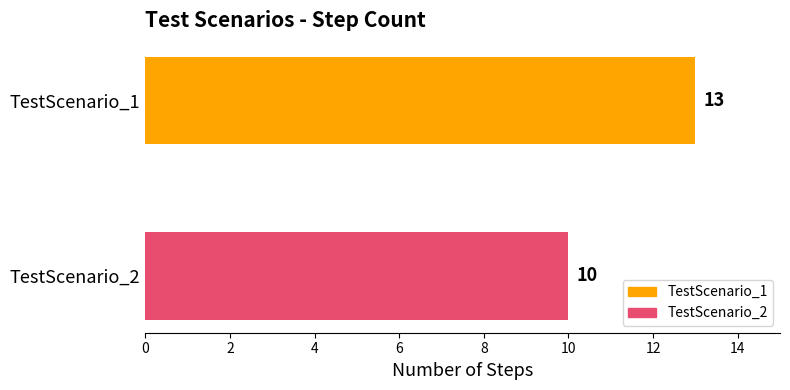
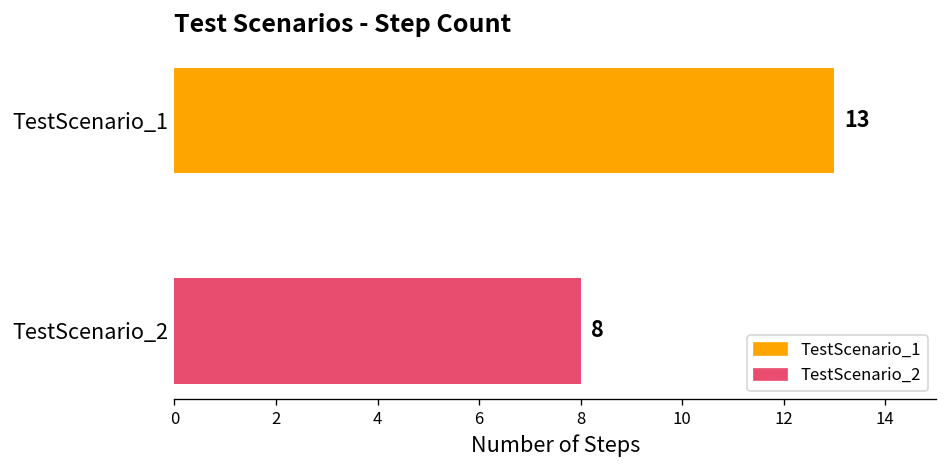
TestScenario_2: 10 -> 8
